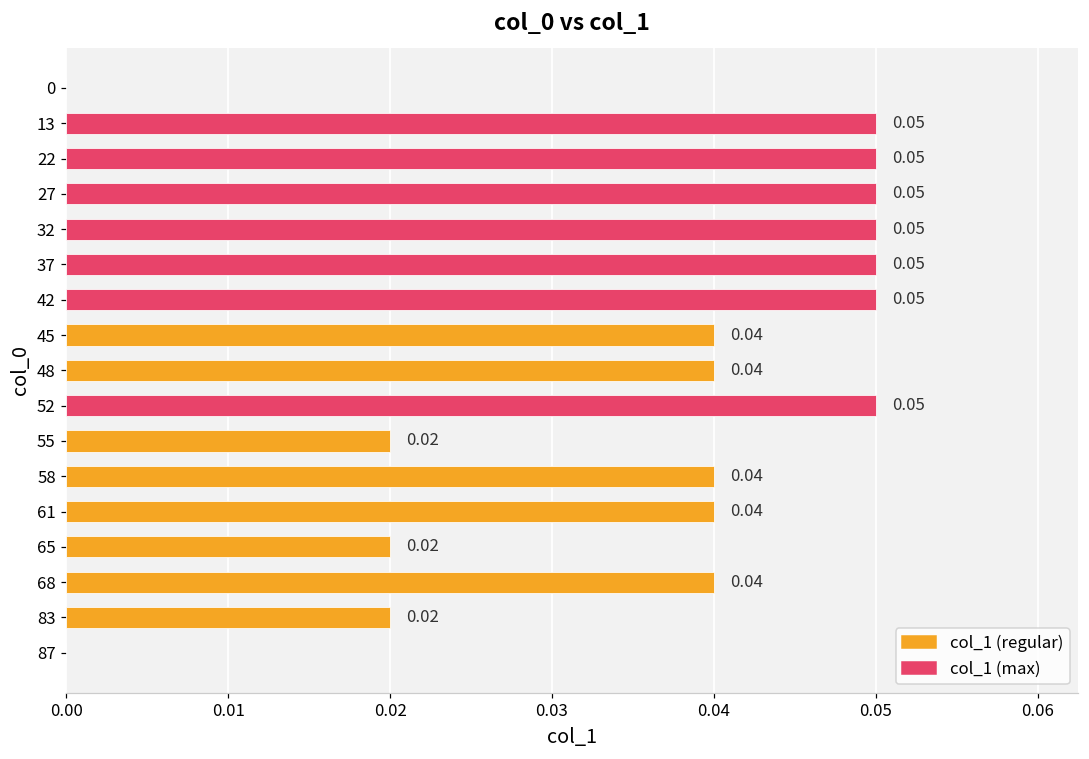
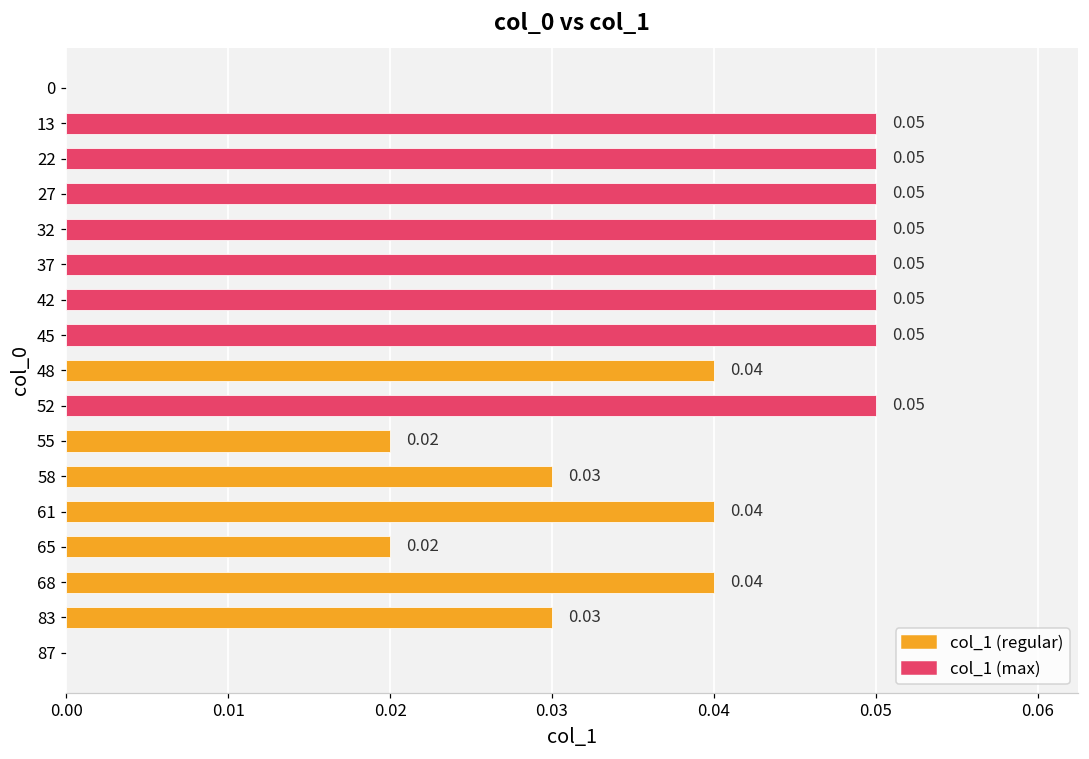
45: 0.04 -> 0.05
58: 0.04 -> 0.03
83: 0.02 -> 0.03
